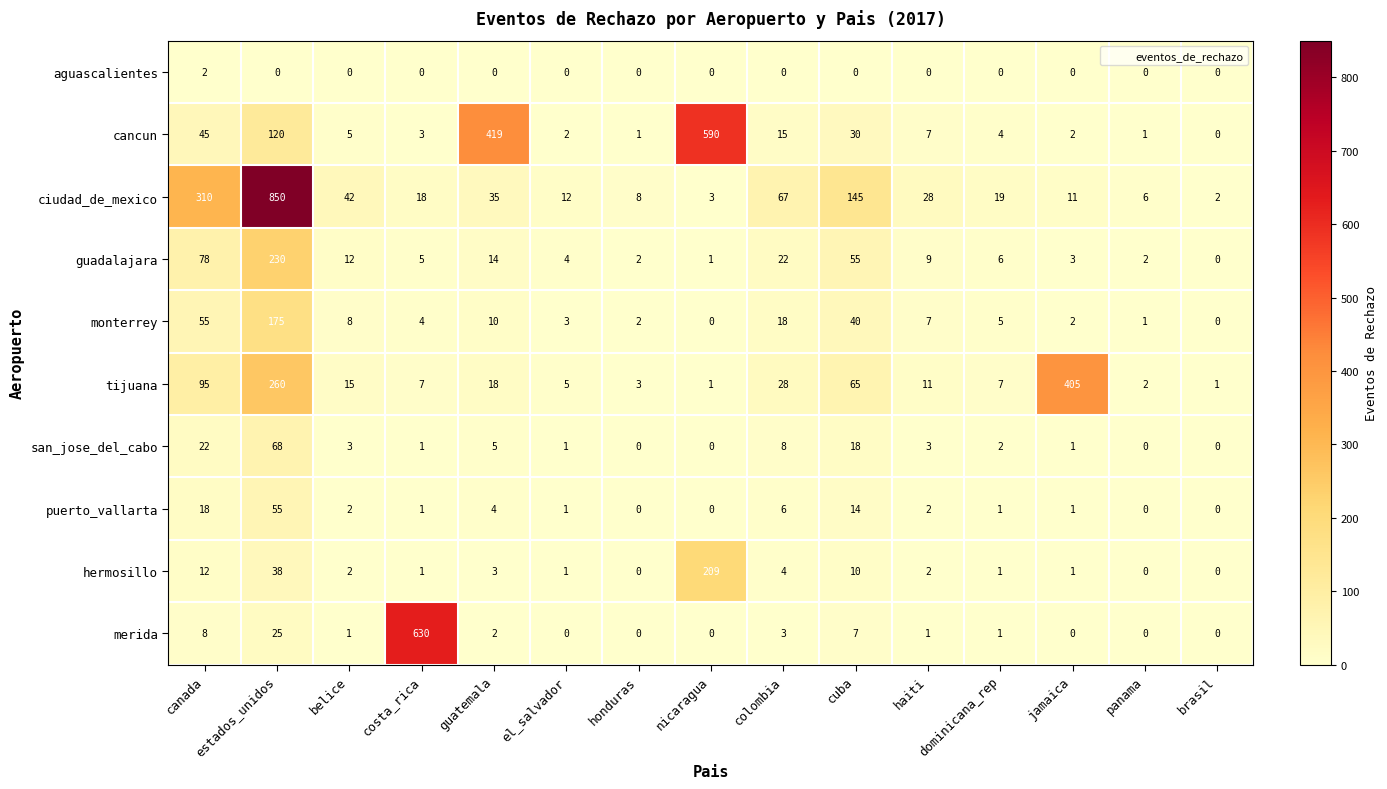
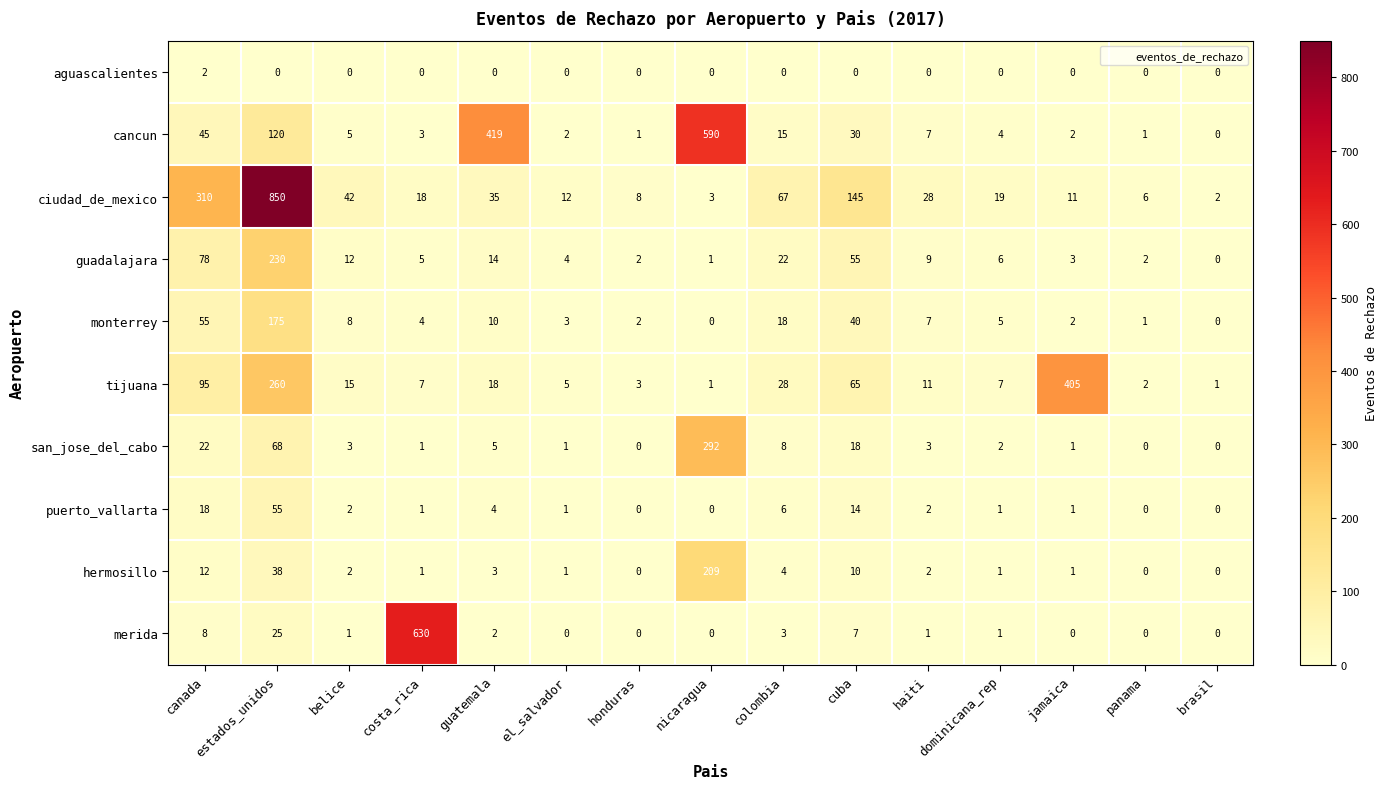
san_jose_del_cabo, nicaragua: 0 -> 292
